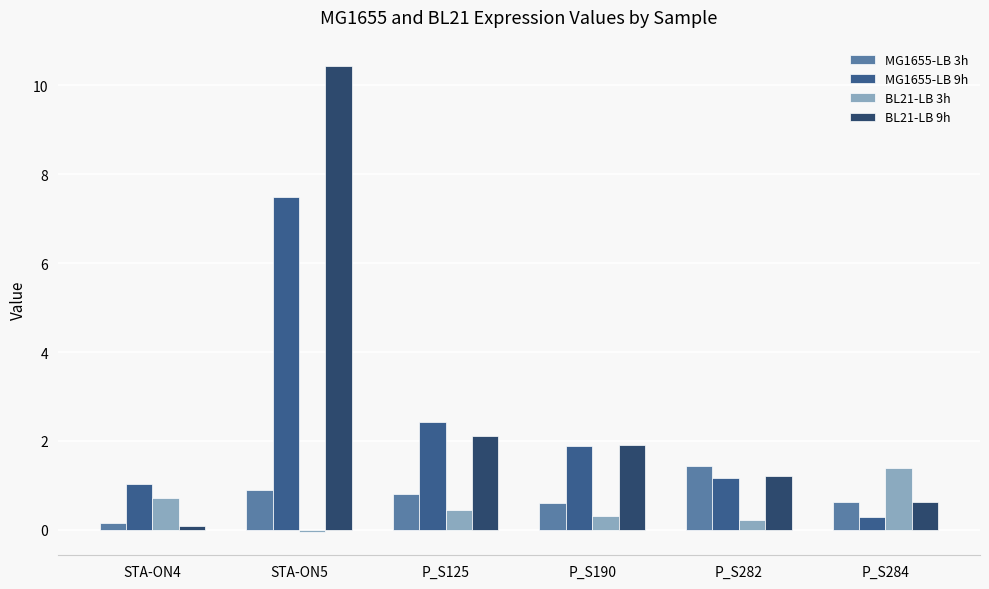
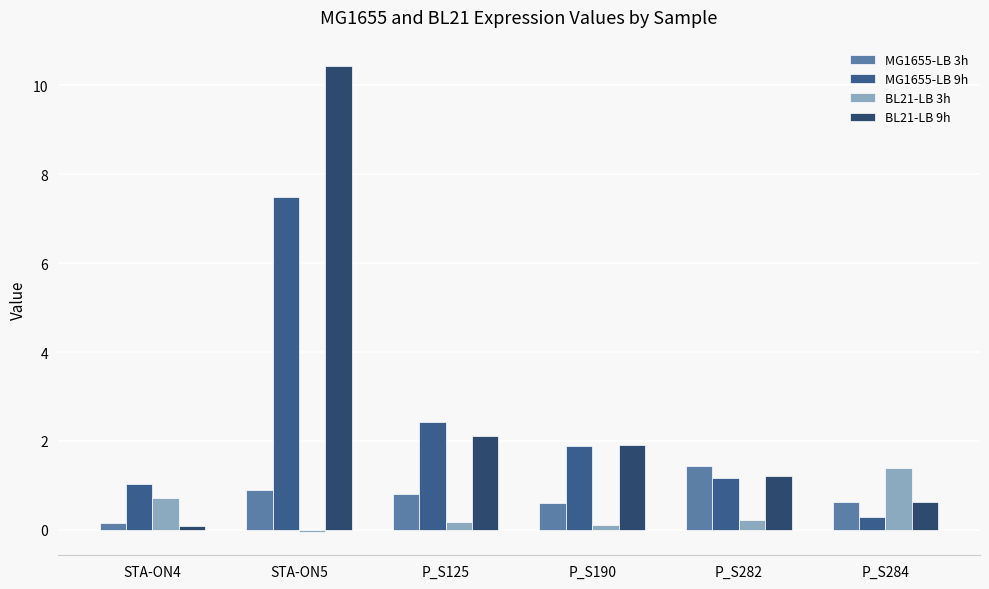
BL21-LB 3h, P_S125: 0.4 -> 0.2
BL21-LB 3h, P_S190: 0.3 -> 0.1
